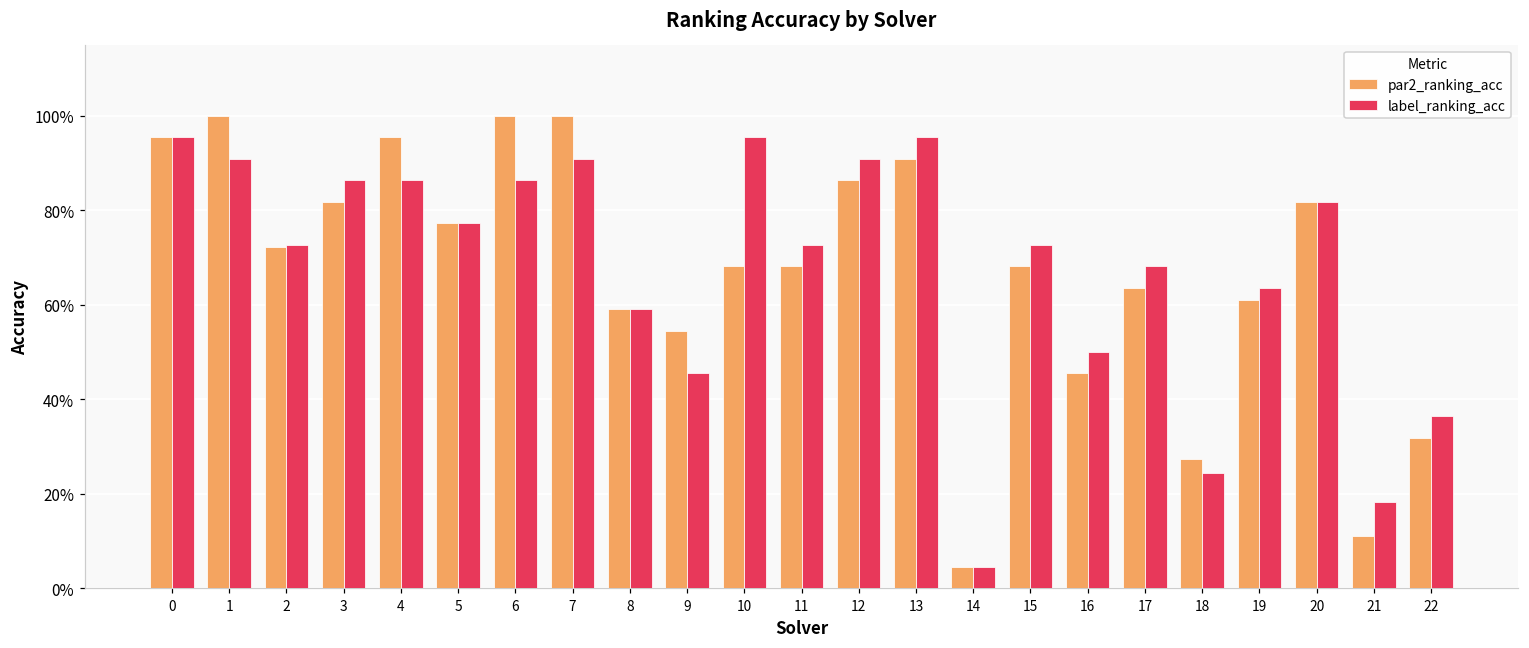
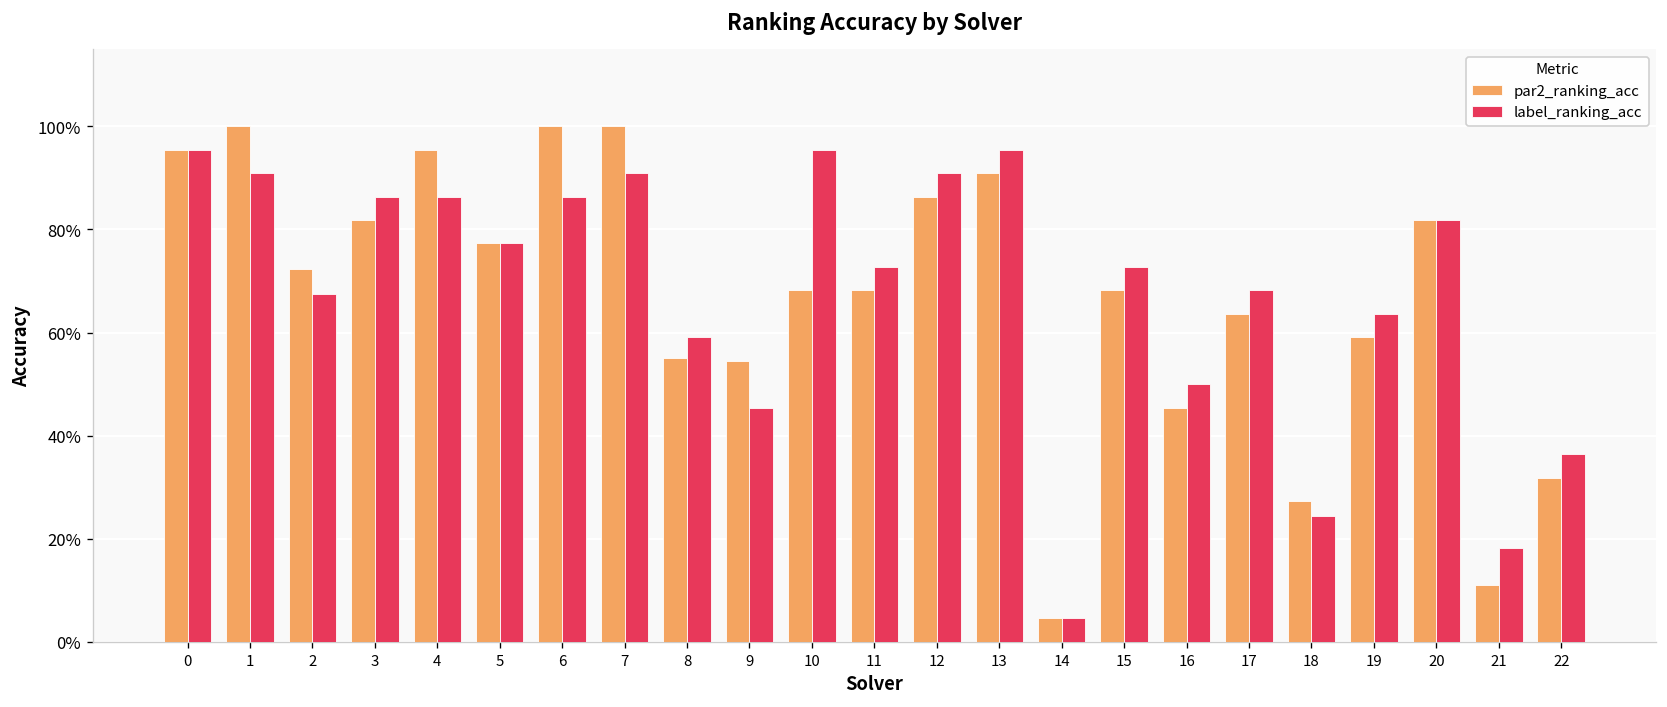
label_ranking_acc, 2: 73% -> 67%
par2_ranking_acc, 8: 59% -> 55%
par2_ranking_acc, 19: 61% -> 59%
